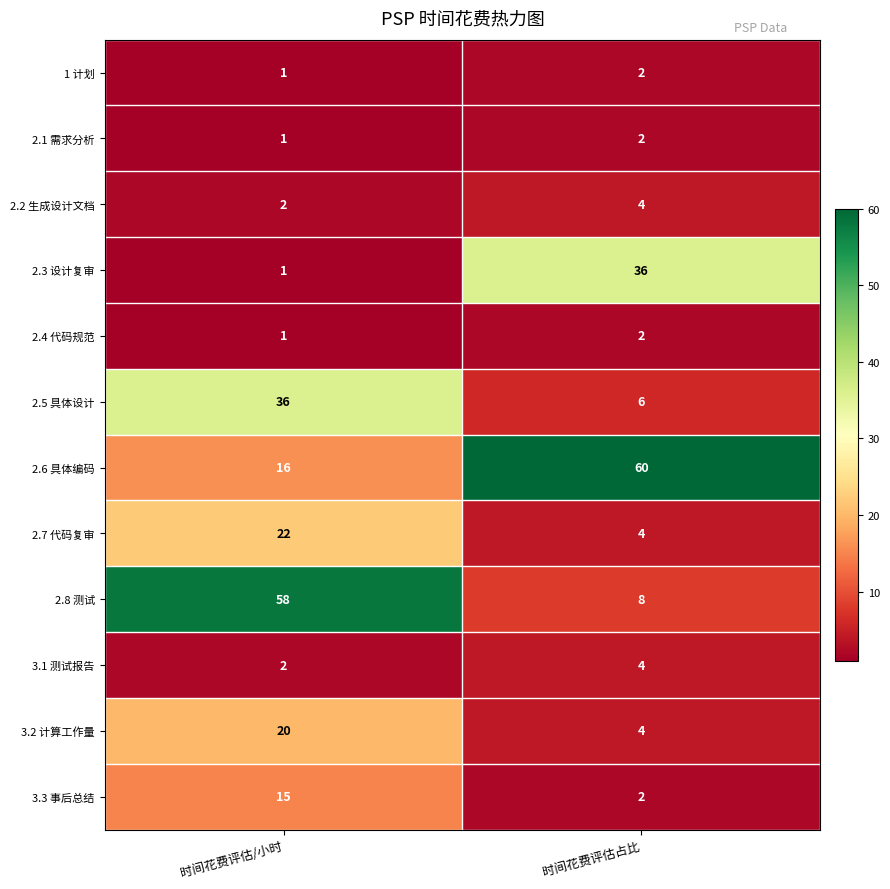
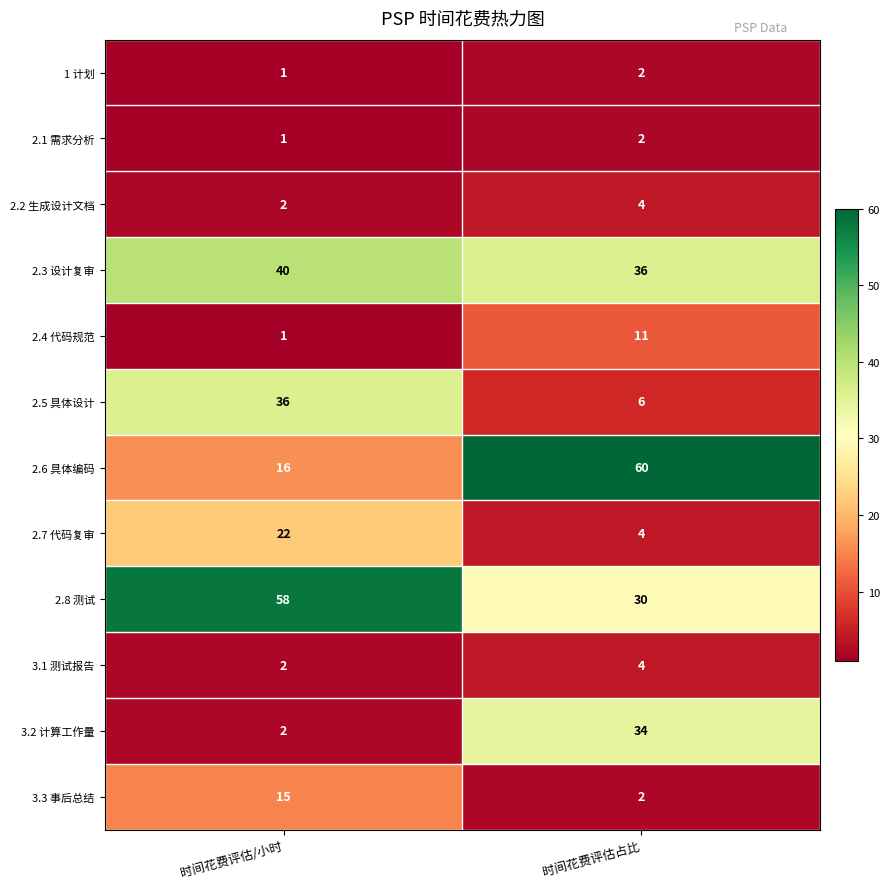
2.3 设计复审, 时间花费评估/小时: 1 -> 40
2.4 代码规范, 时间花费评估占比: 2 -> 11
2.8 测试, 时间花费评估占比: 8 -> 30
3.2 计算工作量, 时间花费评估/小时: 20 -> 2
3.2 计算工作量, 时间花费评估占比: 4 -> 34
